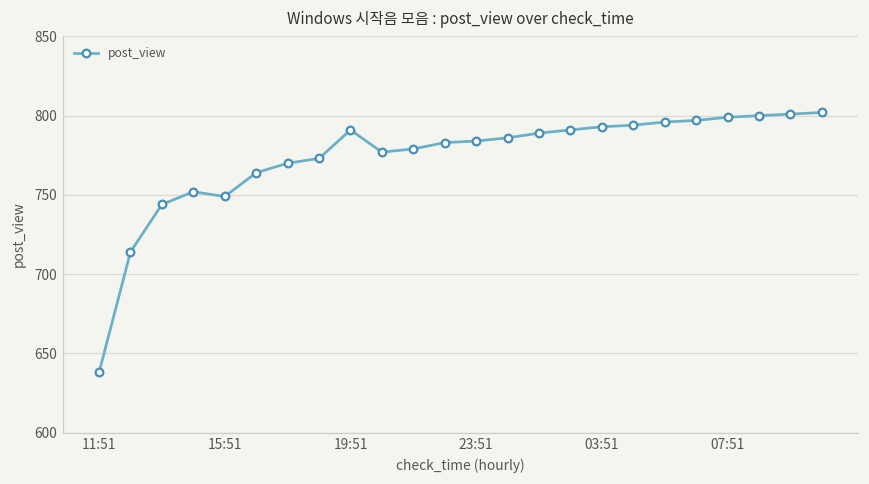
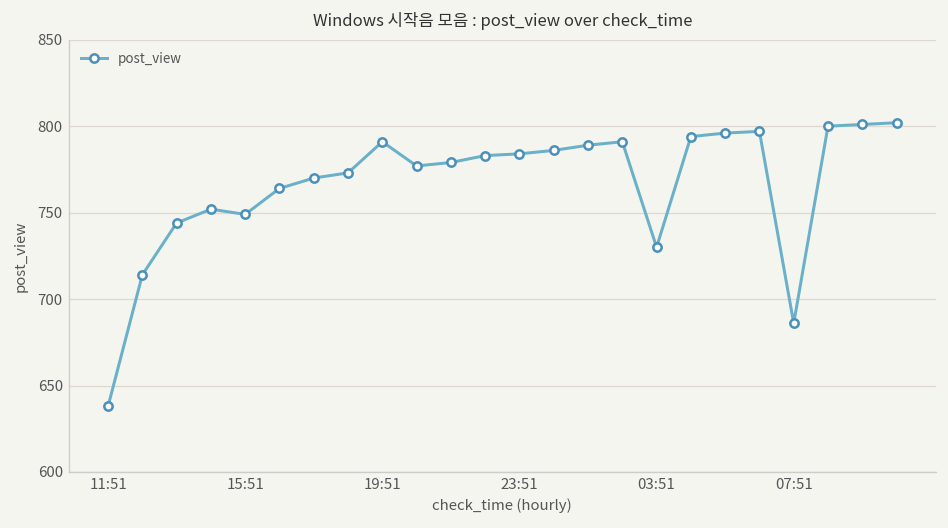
03:51: 793 -> 730
07:51: 799 -> 686
